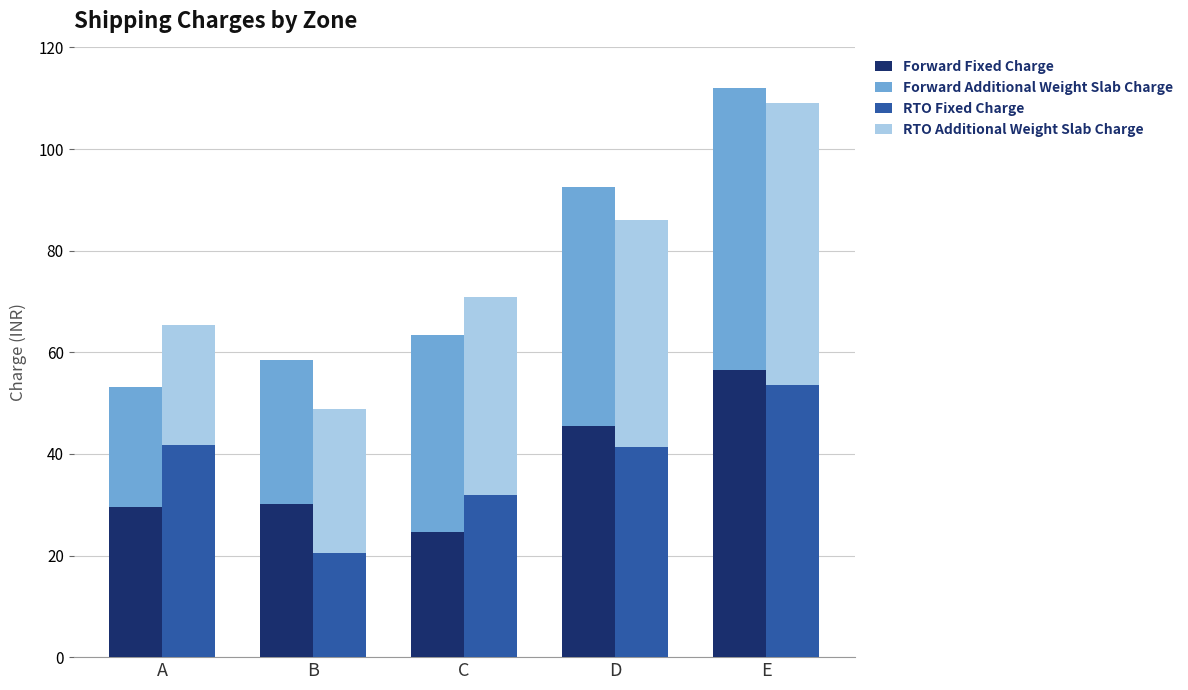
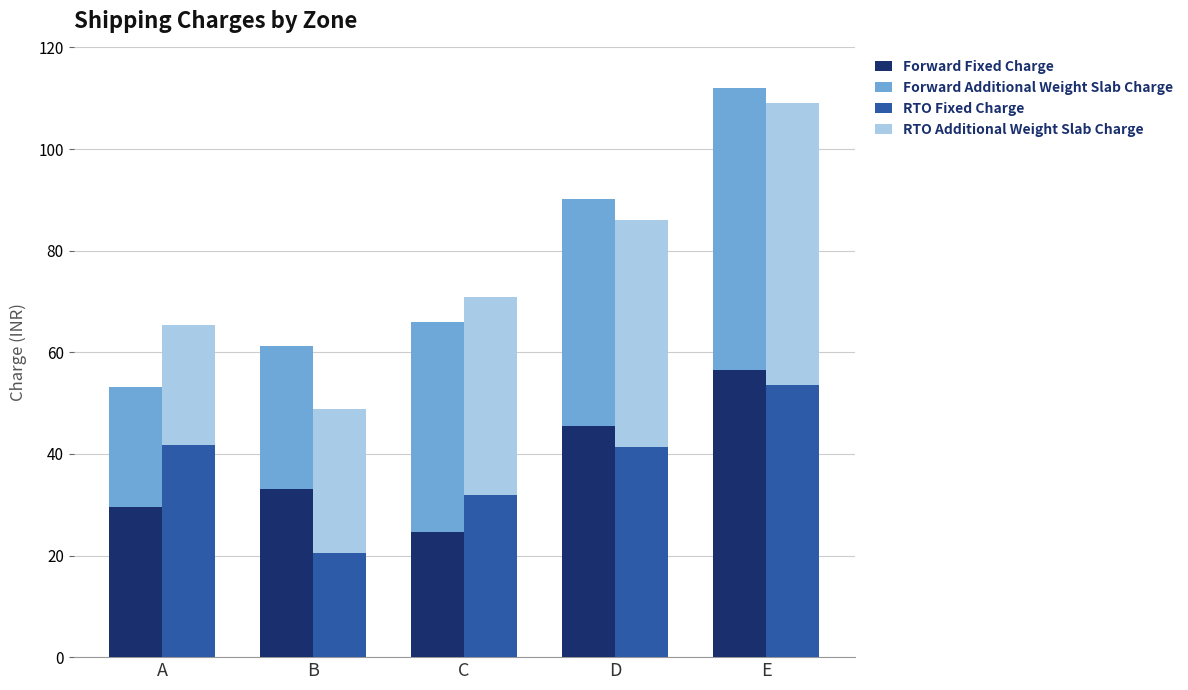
Forward Fixed Charge, B: 30 -> 33
Forward Additional Weight Slab Charge, C: 39 -> 41
Forward Additional Weight Slab Charge, D: 47 -> 45
